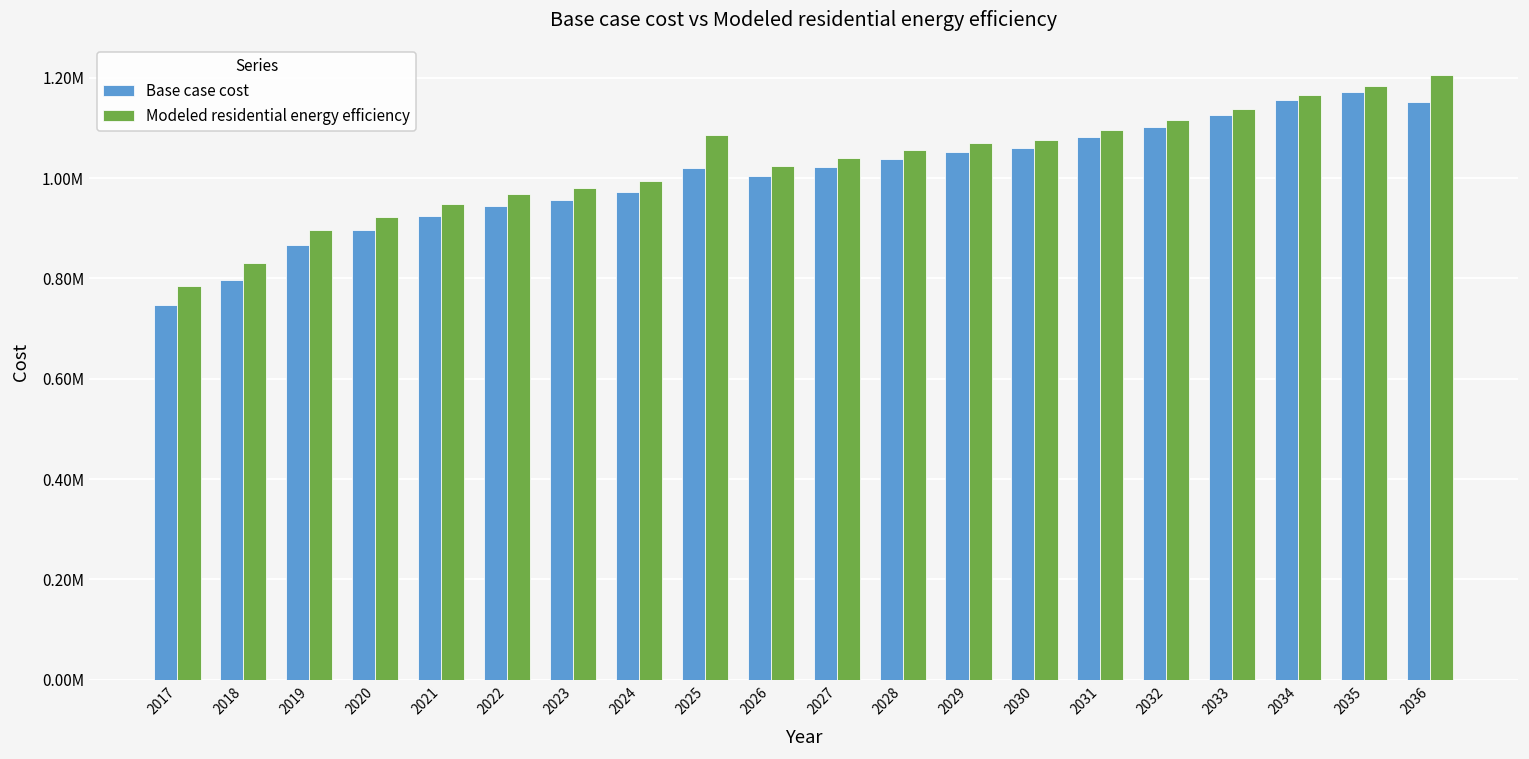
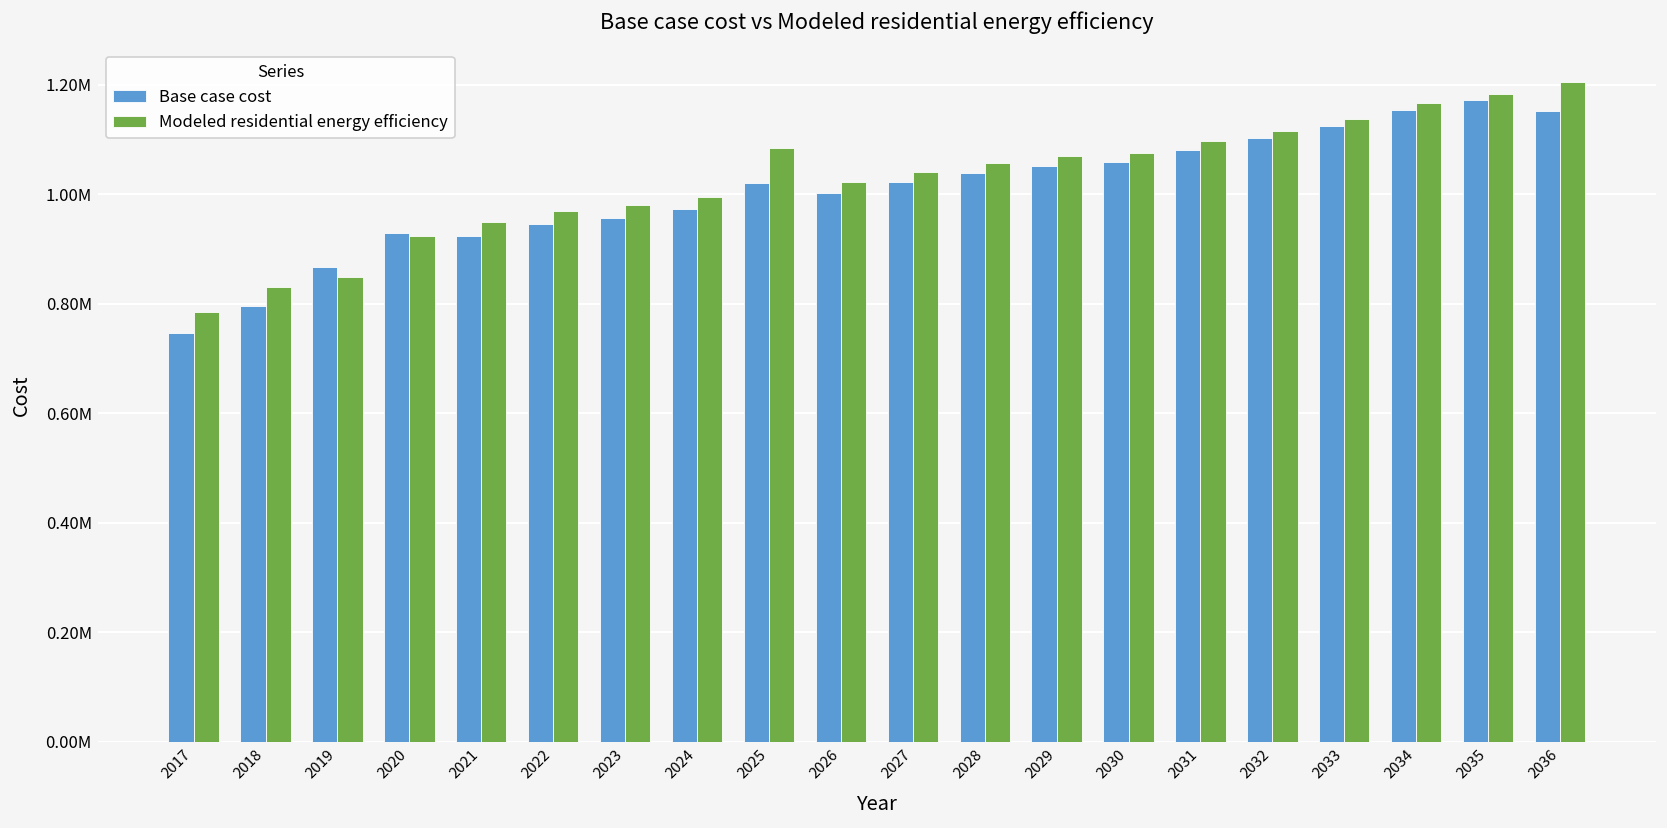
Modeled residential energy efficiency, 2019: 900000 -> 850000
Base case cost, 2020: 900000 -> 930000
